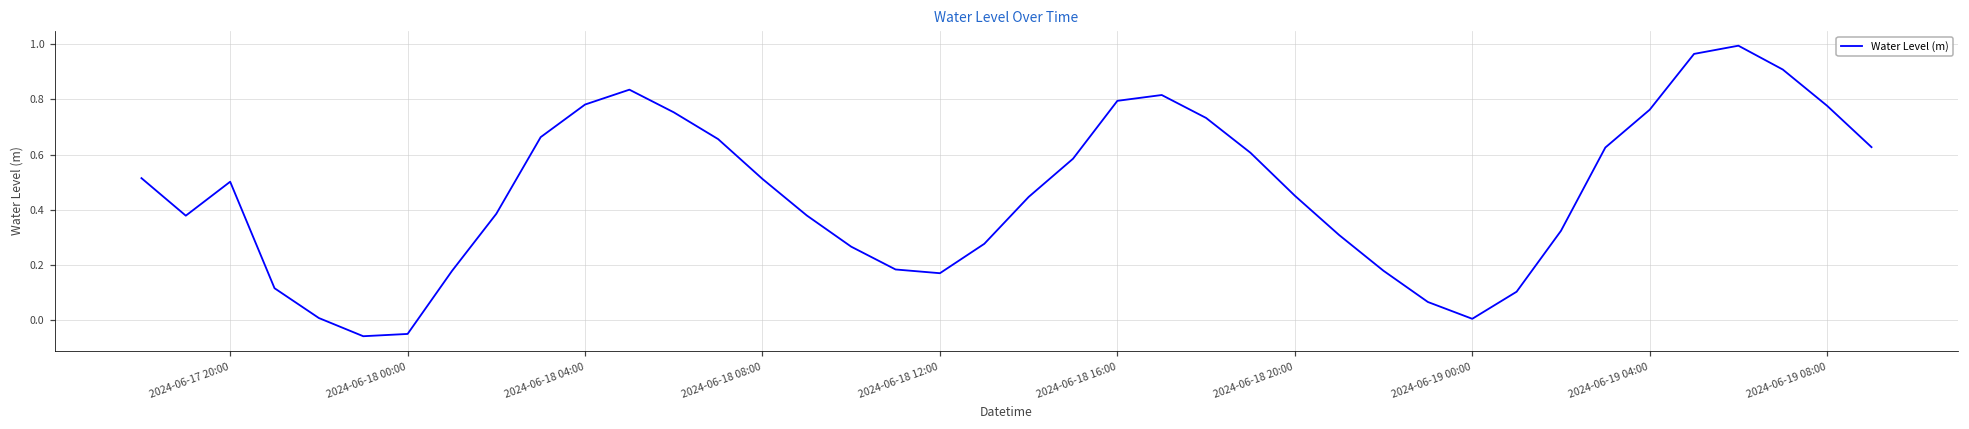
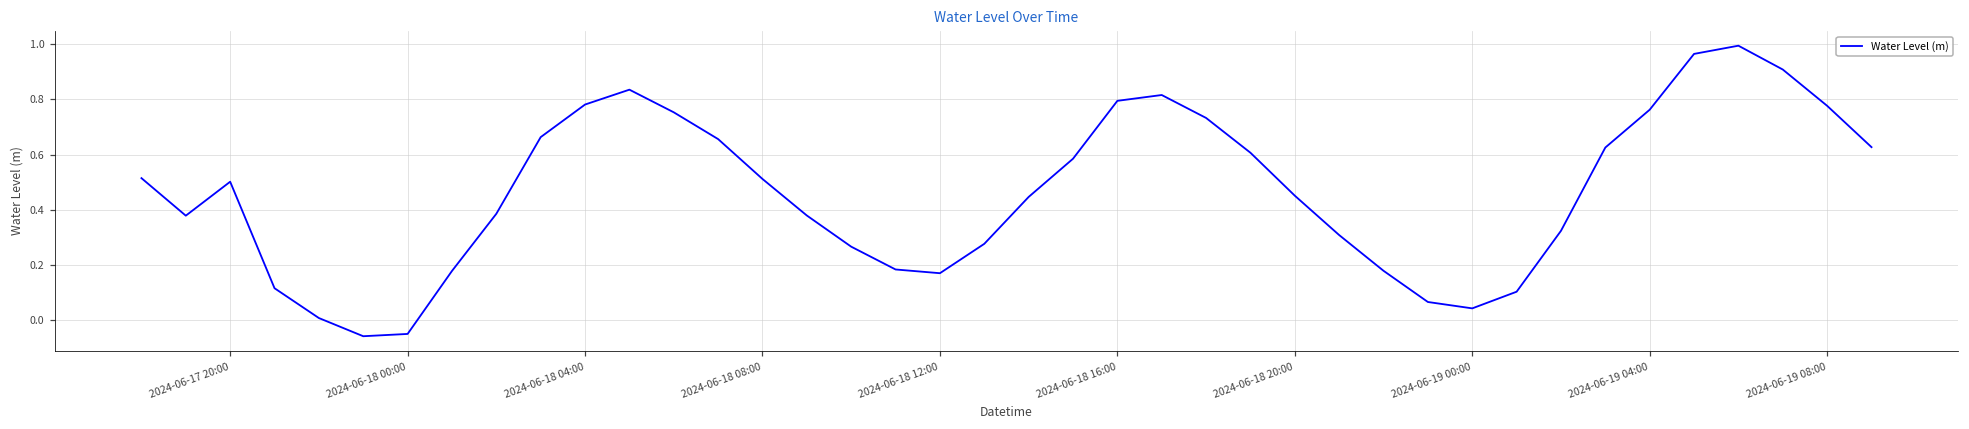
2024-06-19 00:00: 0.01 -> 0.04
